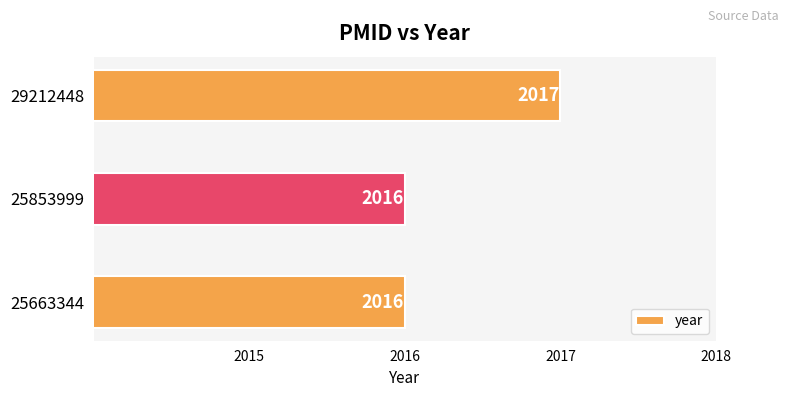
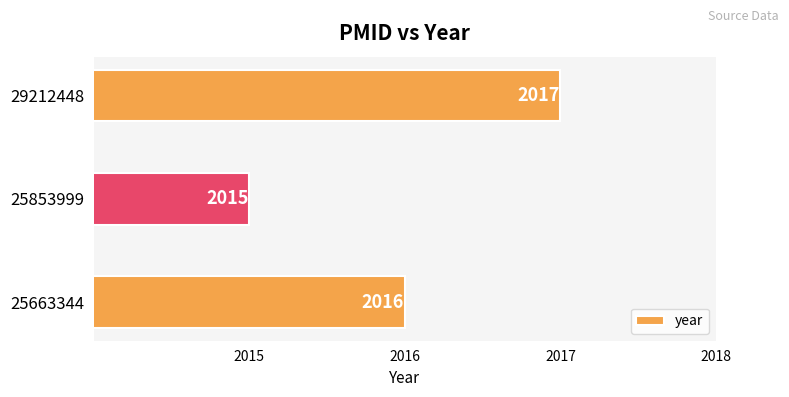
25853999: 2016 -> 2015
